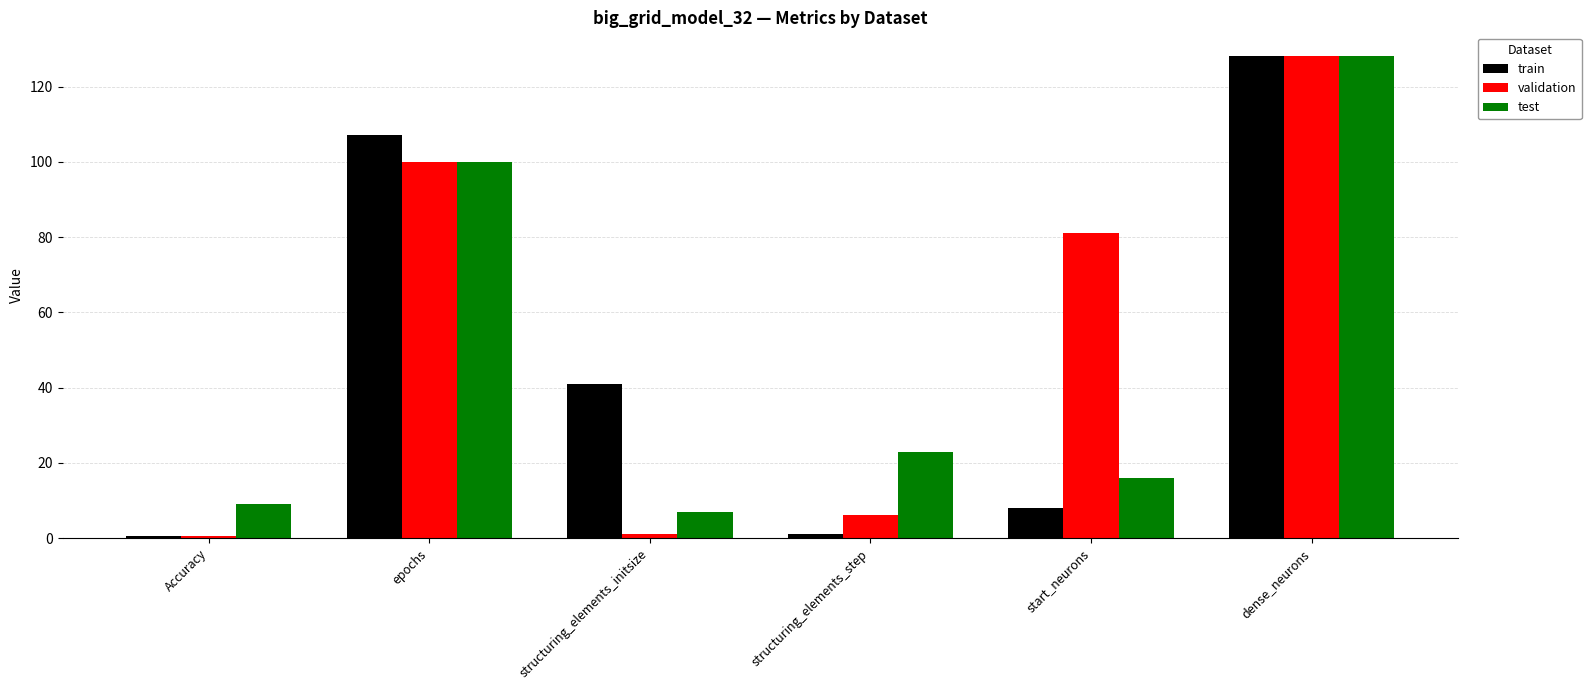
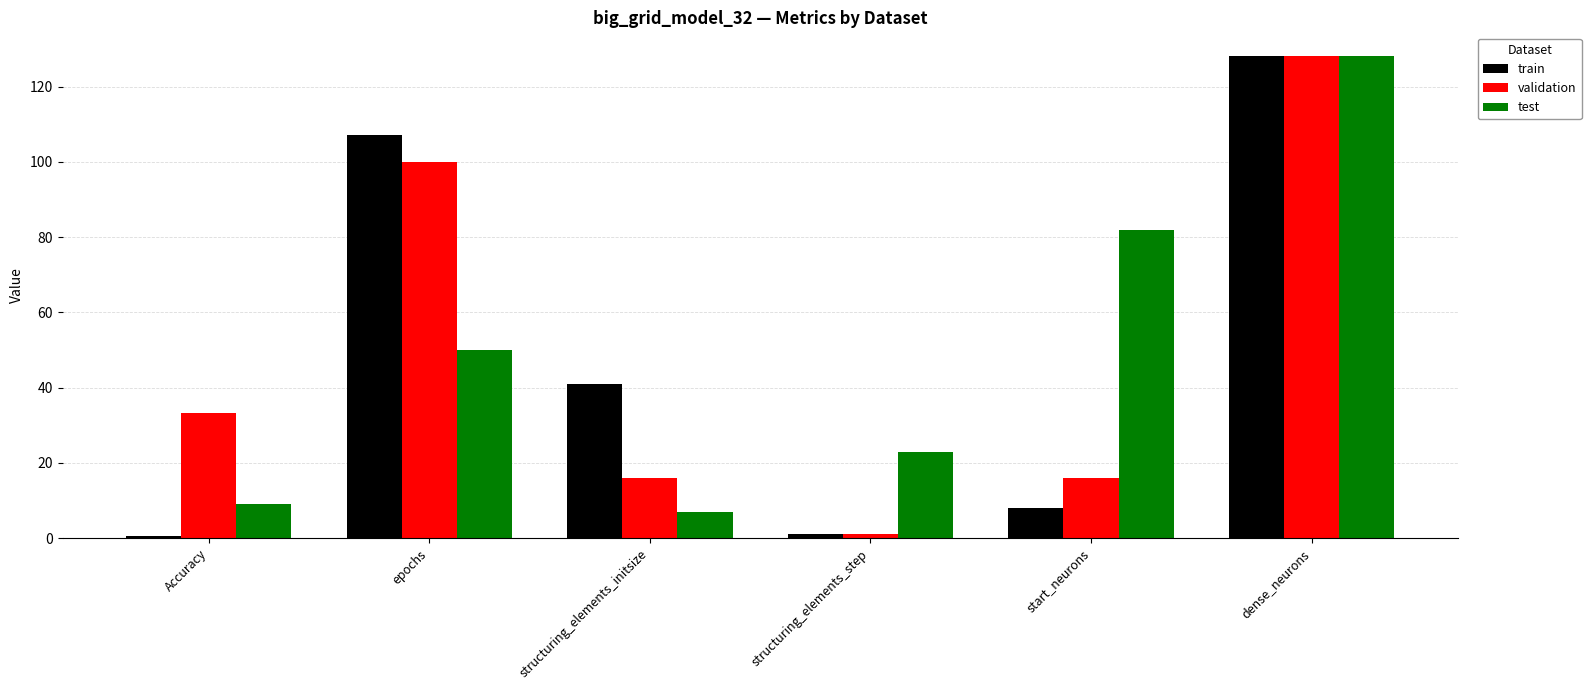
validation, Accuracy: 0 -> 33
test, epochs: 100 -> 50
validation, structuring_elements_initsize: 1 -> 16
validation, structuring_elements_step: 6 -> 1
validation, start_neurons: 81 -> 16
test, start_neurons: 16 -> 82
